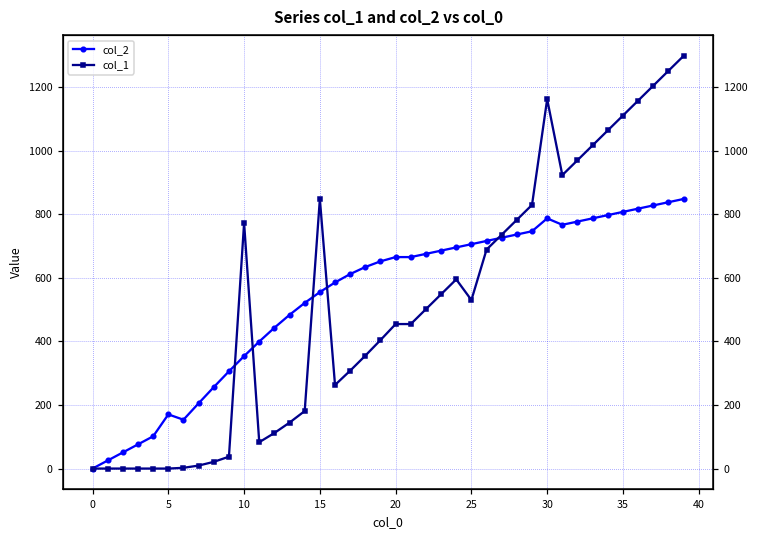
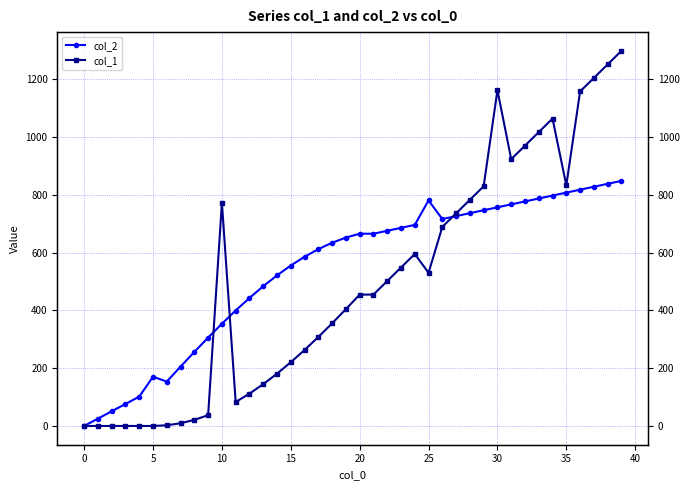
col_1, 15: 850 -> 220
col_2, 25: 710 -> 780
col_2, 30: 790 -> 760
col_1, 35: 1110 -> 830
